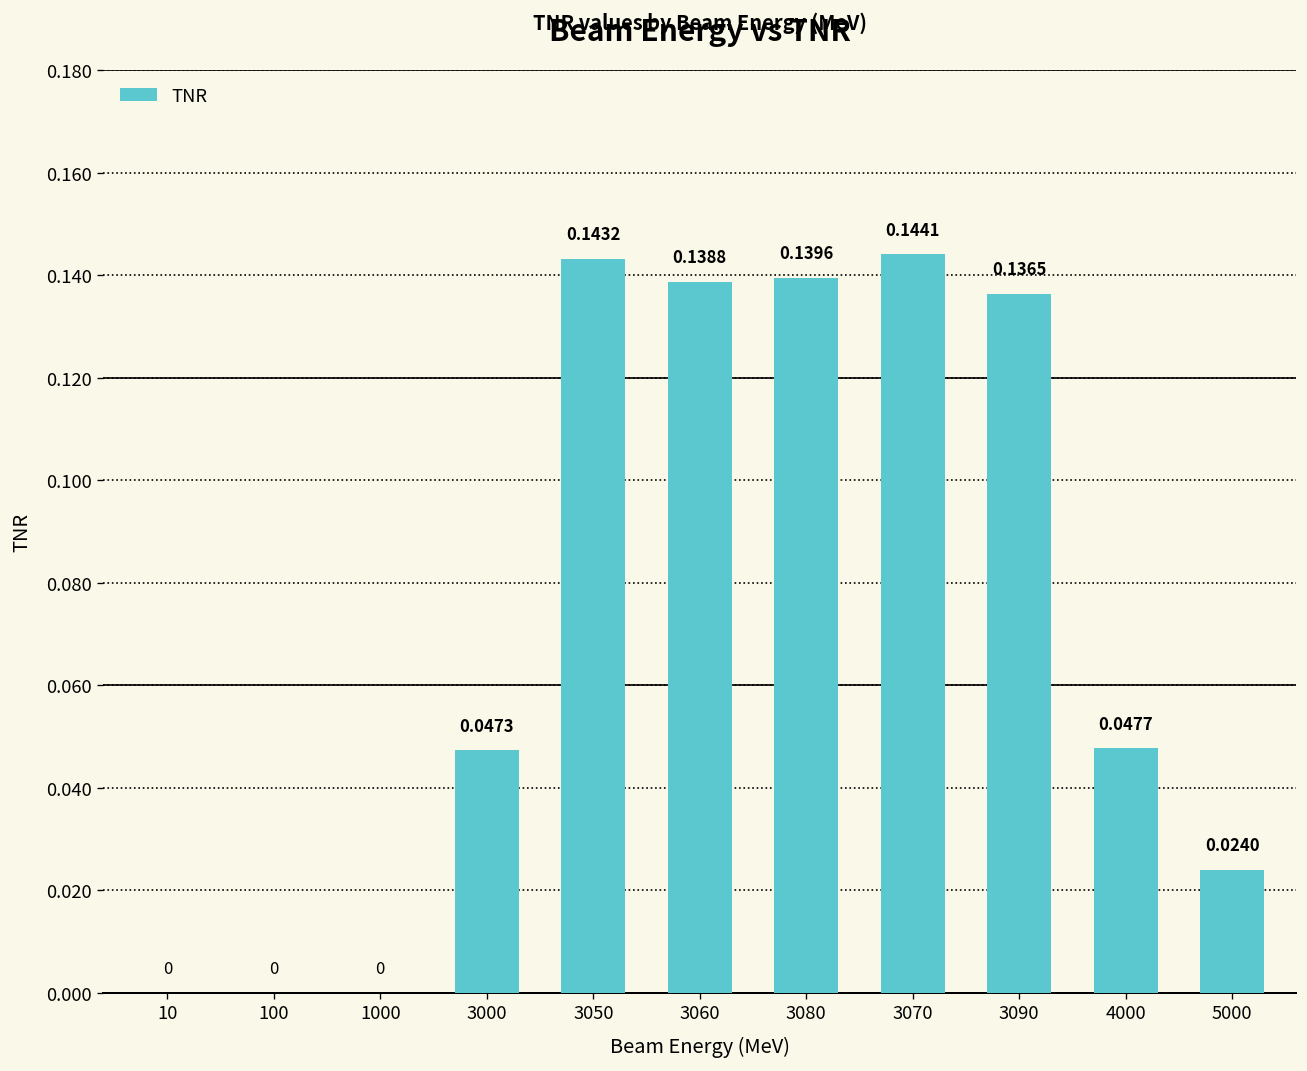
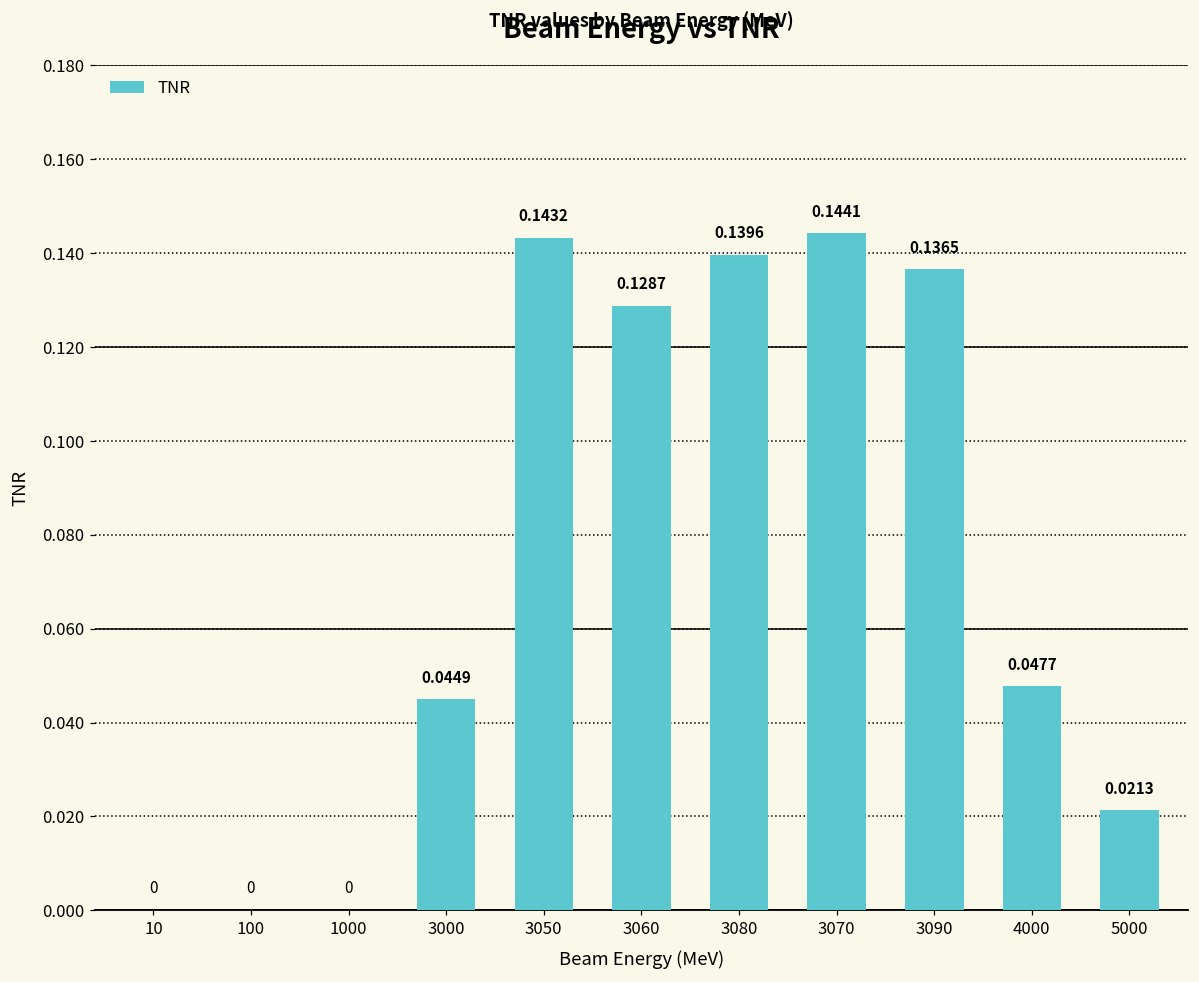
3000: 0.0473 -> 0.0449
3060: 0.1388 -> 0.1287
5000: 0.0240 -> 0.0213
